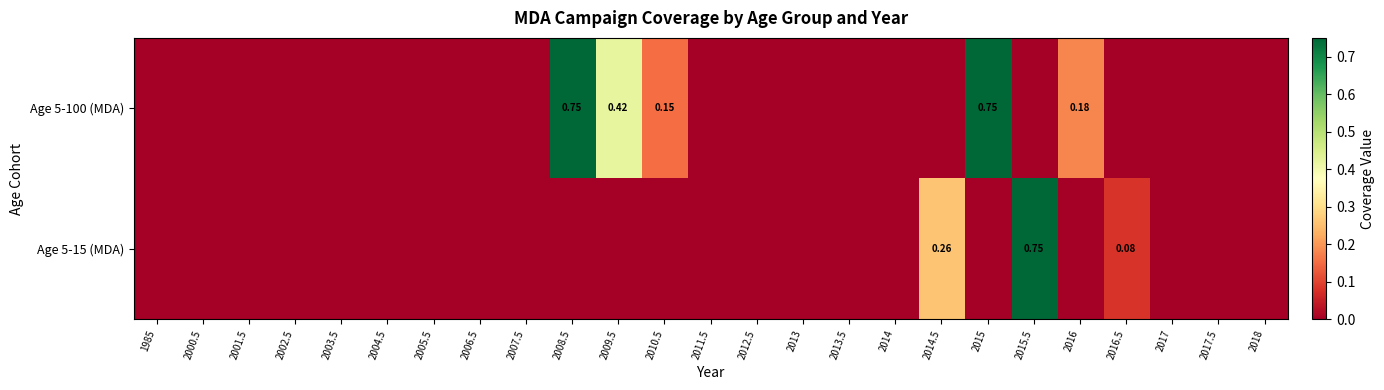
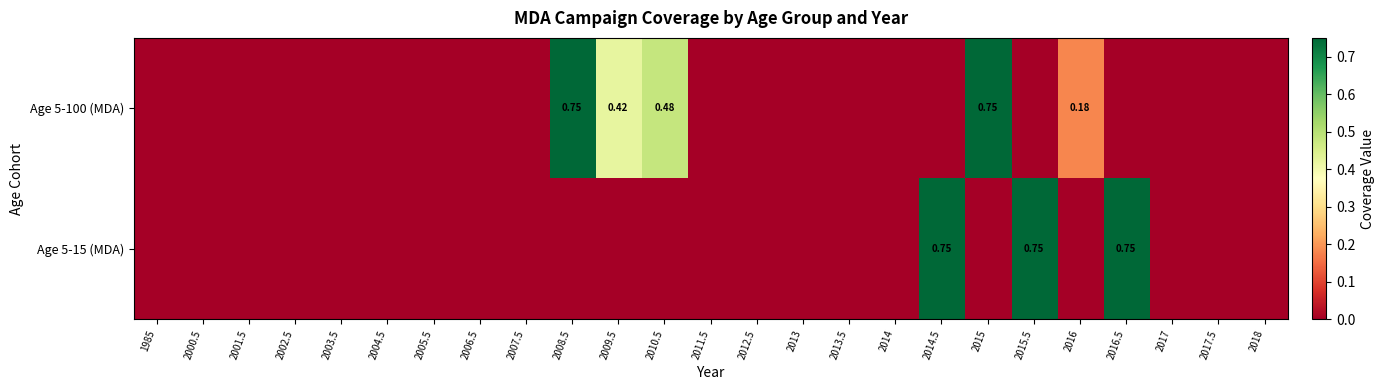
Age 5-100 (MDA), 2010.5: 0.15 -> 0.48
Age 5-15 (MDA), 2014.5: 0.26 -> 0.75
Age 5-15 (MDA), 2016.5: 0.08 -> 0.75
